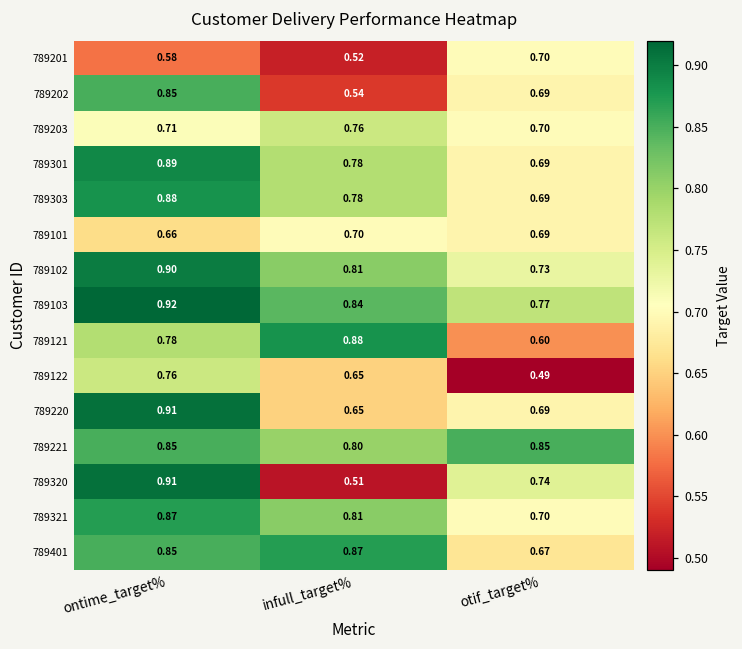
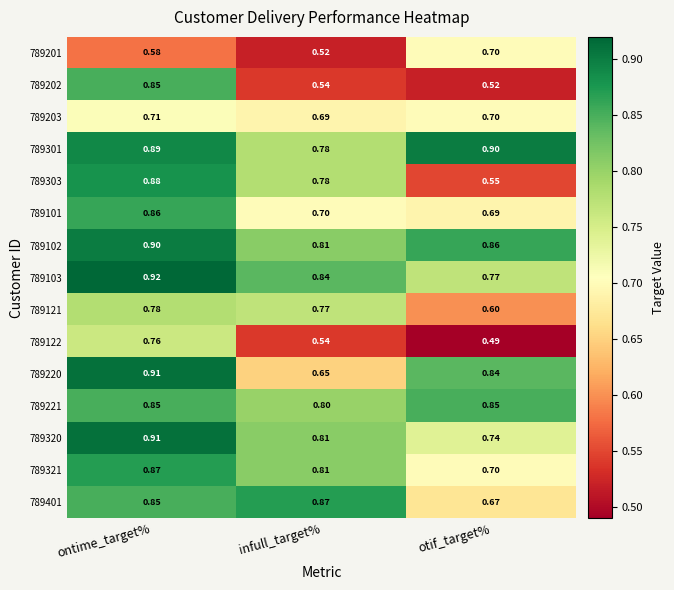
789202, otif_target%: 0.69 -> 0.52
789203, infull_target%: 0.76 -> 0.69
789301, otif_target%: 0.69 -> 0.90
789303, otif_target%: 0.69 -> 0.55
789101, ontime_target%: 0.66 -> 0.86
789102, otif_target%: 0.73 -> 0.86
789121, infull_target%: 0.88 -> 0.77
789122, infull_target%: 0.65 -> 0.54
789220, otif_target%: 0.69 -> 0.84
789320, infull_target%: 0.51 -> 0.81
